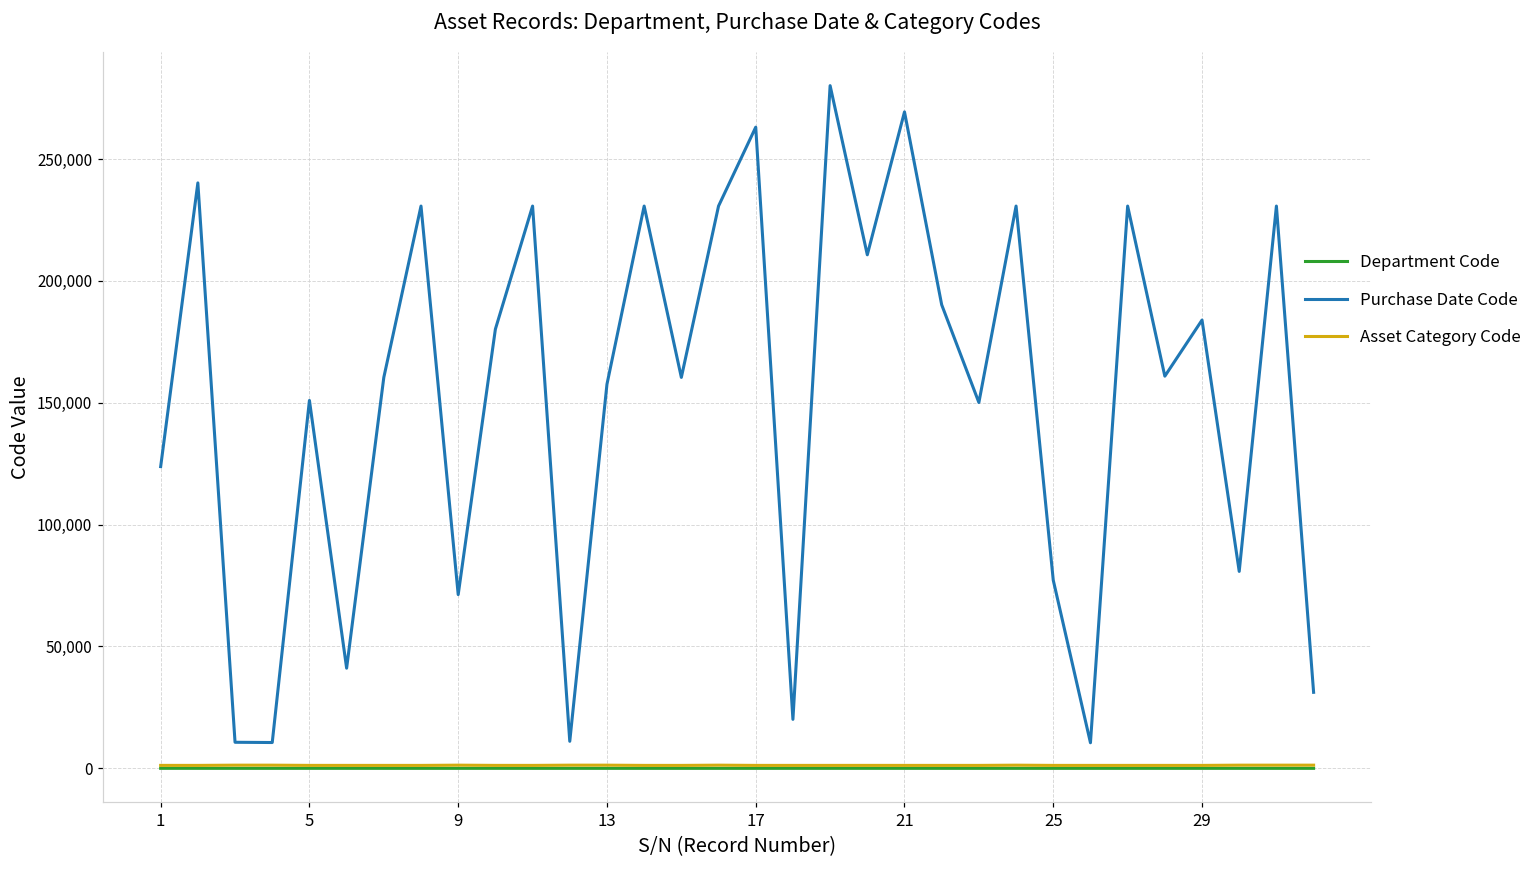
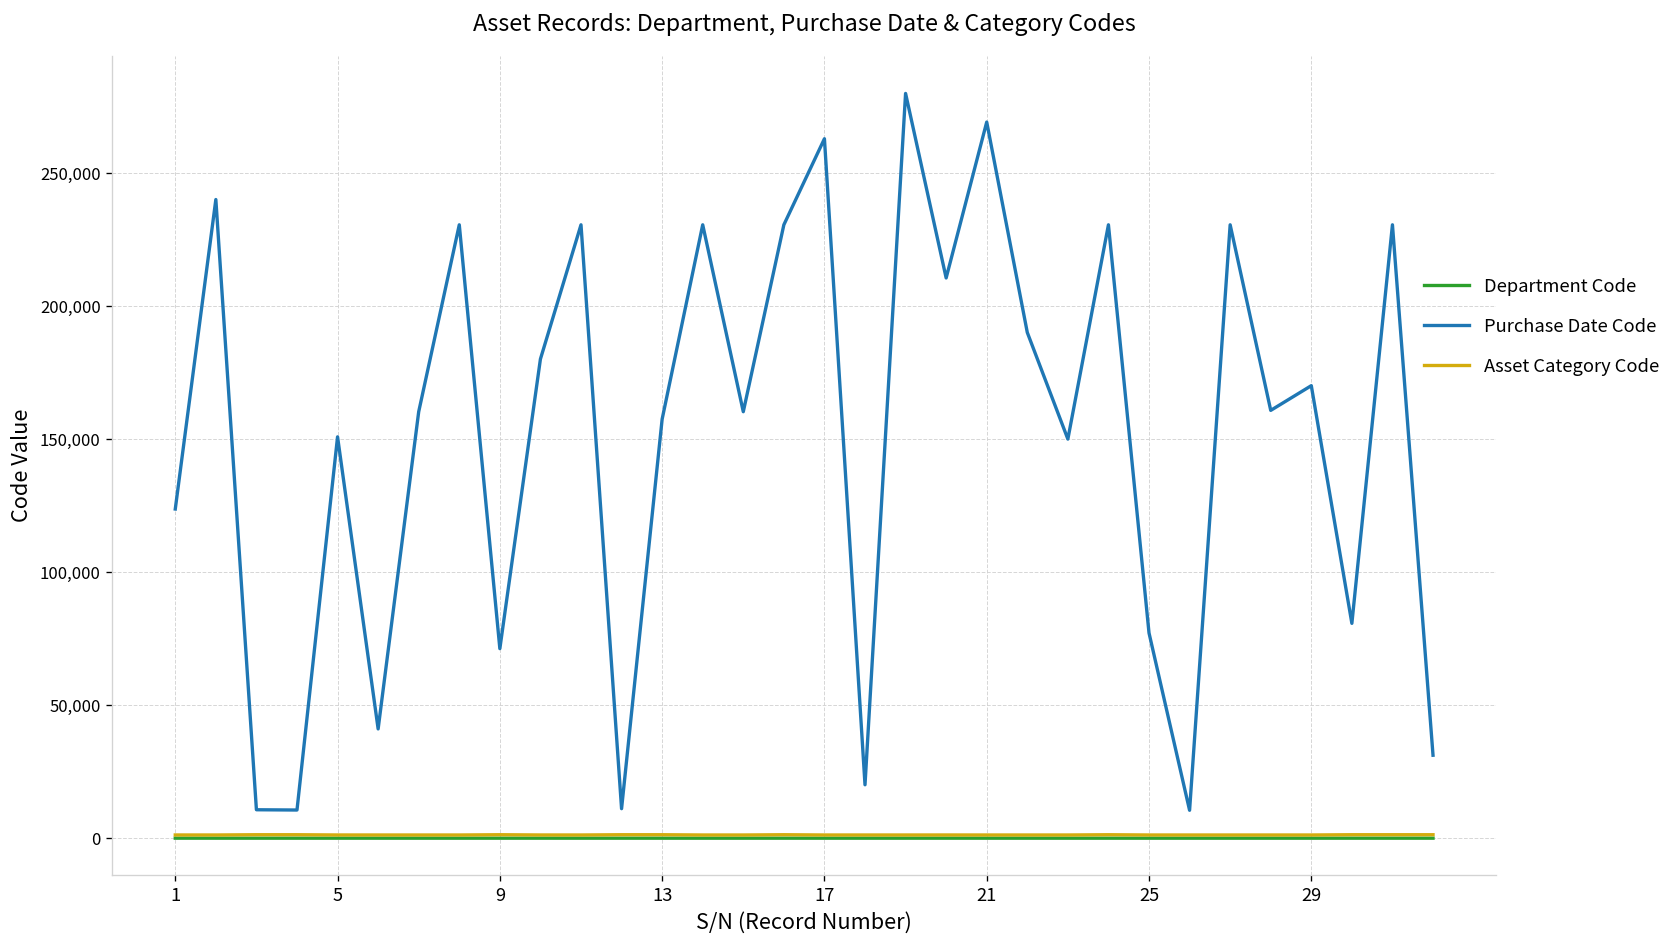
Purchase Date Code, 29: 184,000 -> 170,000
